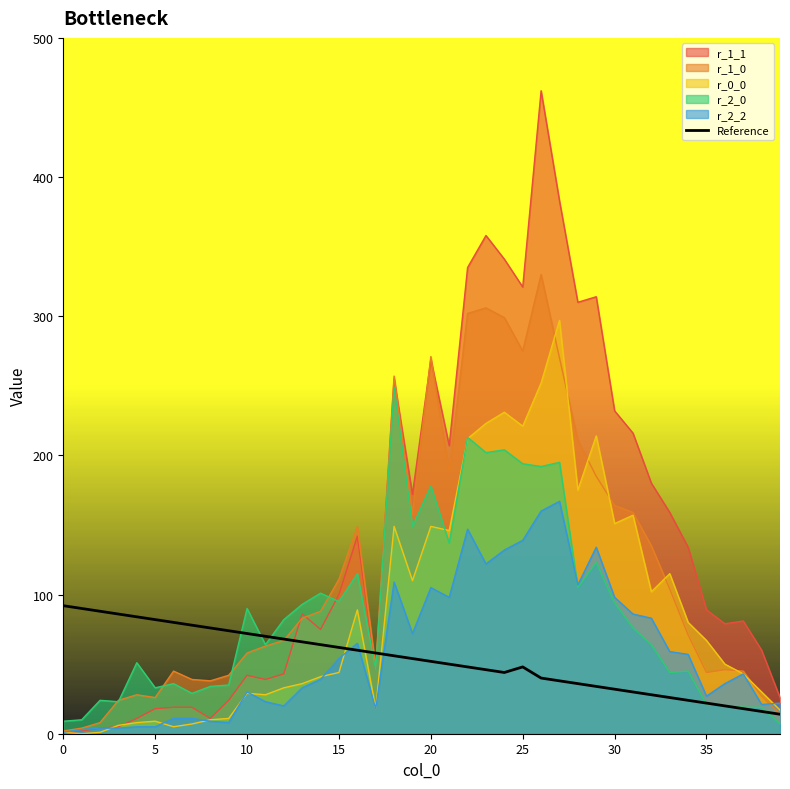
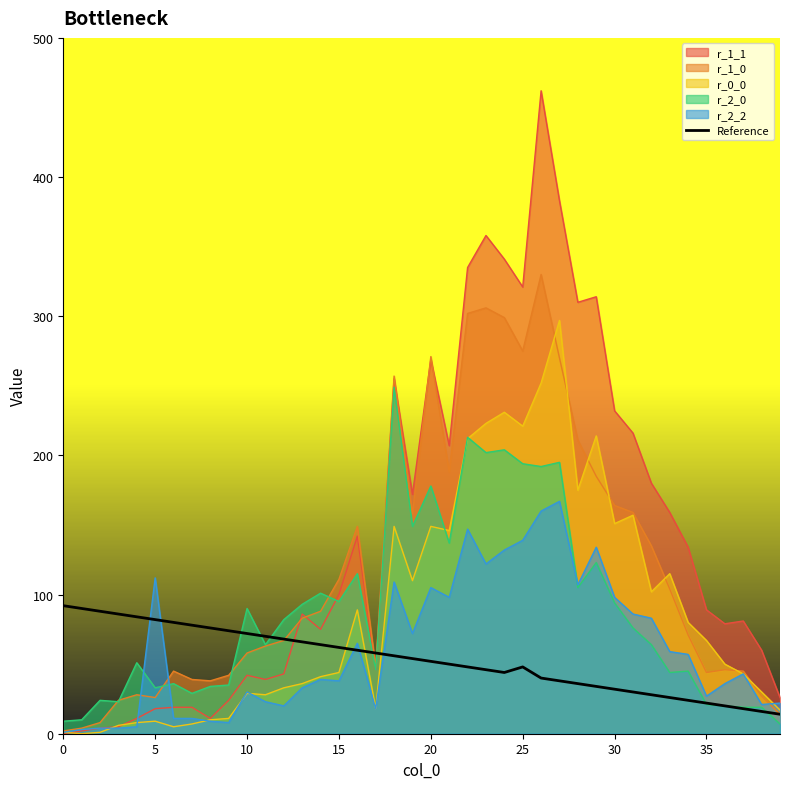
r_2_2, 5: 5 -> 112
r_2_2, 15: 54 -> 38
